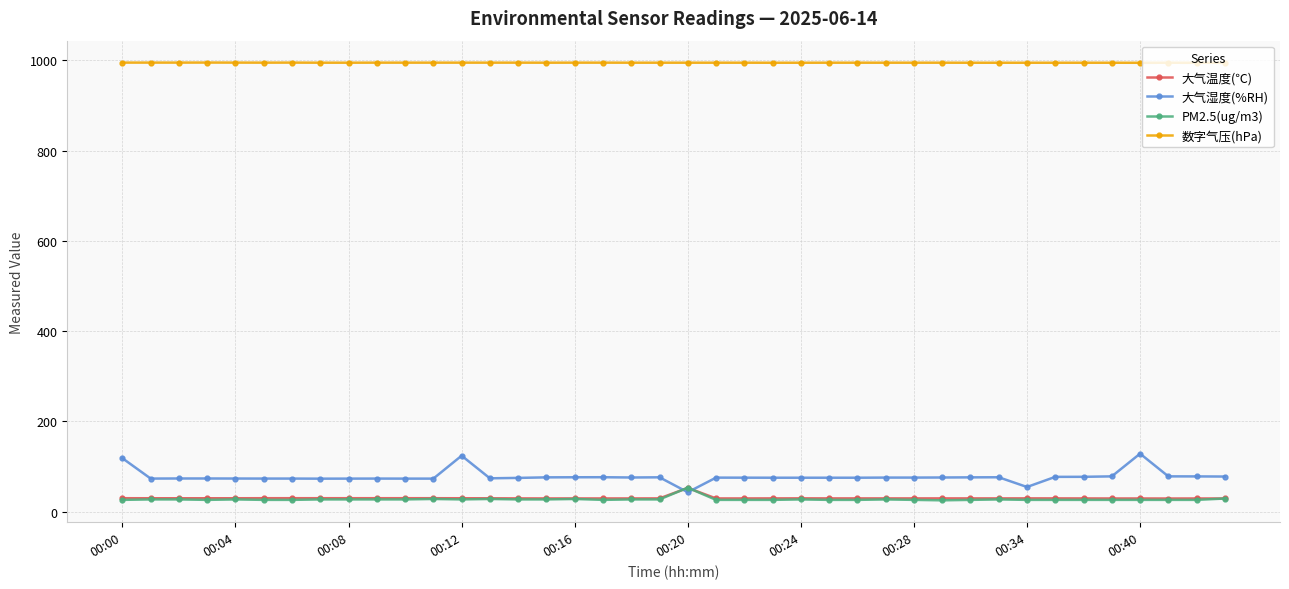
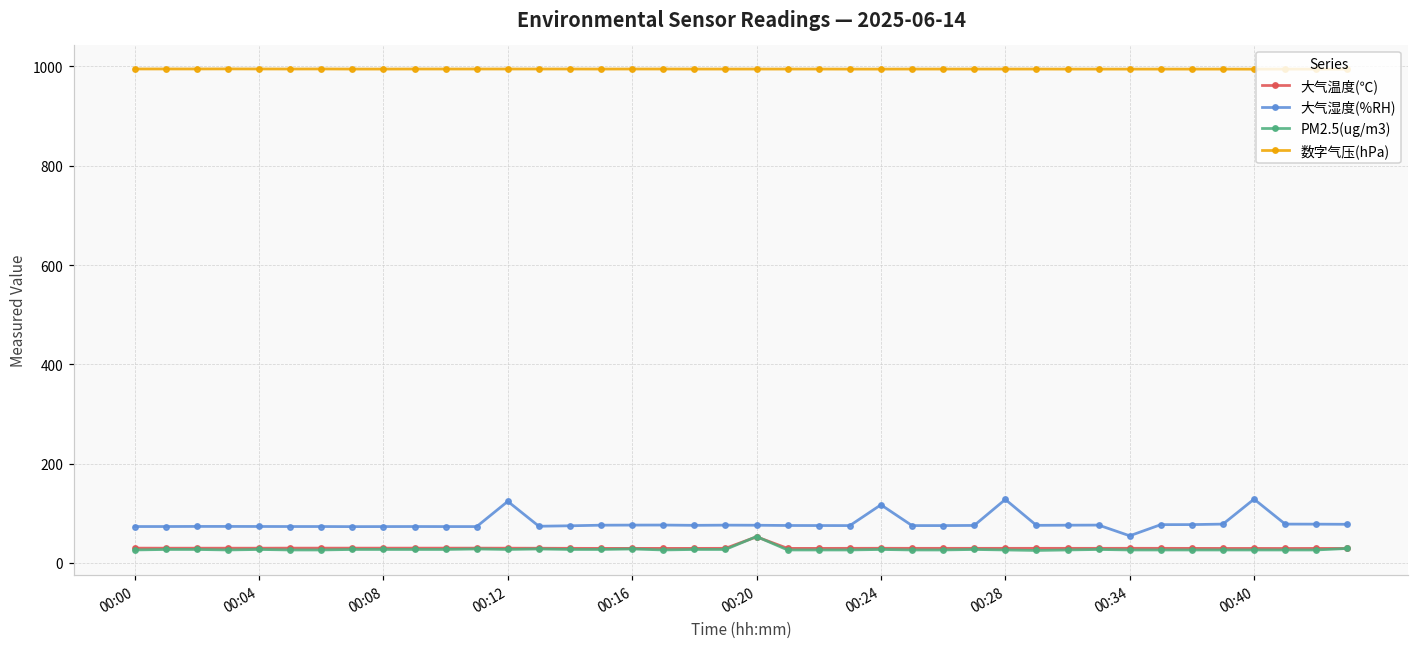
大气湿度(%RH), 00:00: 120 -> 70
大气湿度(%RH), 00:20: 40 -> 80
大气湿度(%RH), 00:24: 80 -> 120
大气湿度(%RH), 00:28: 80 -> 130
